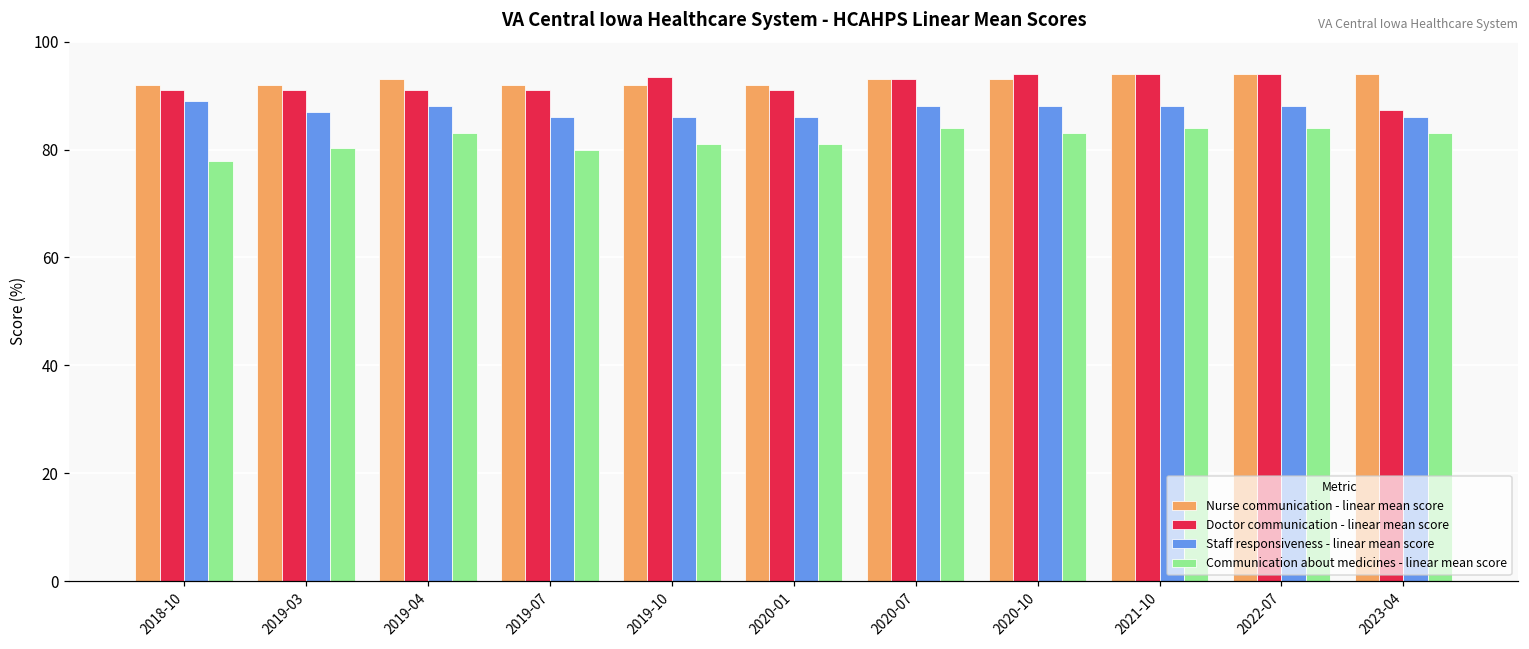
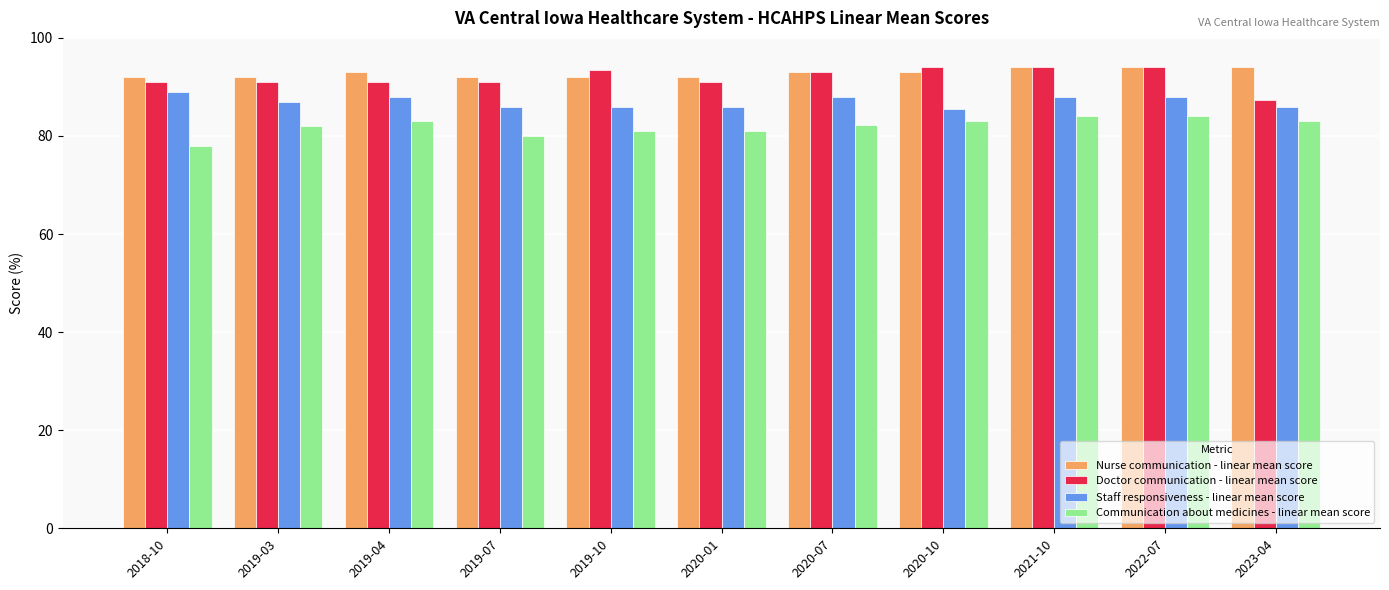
Communication about medicines - linear mean score, 2019-03: 80 -> 82
Communication about medicines - linear mean score, 2020-07: 84 -> 82
Staff responsiveness - linear mean score, 2020-10: 88 -> 85
